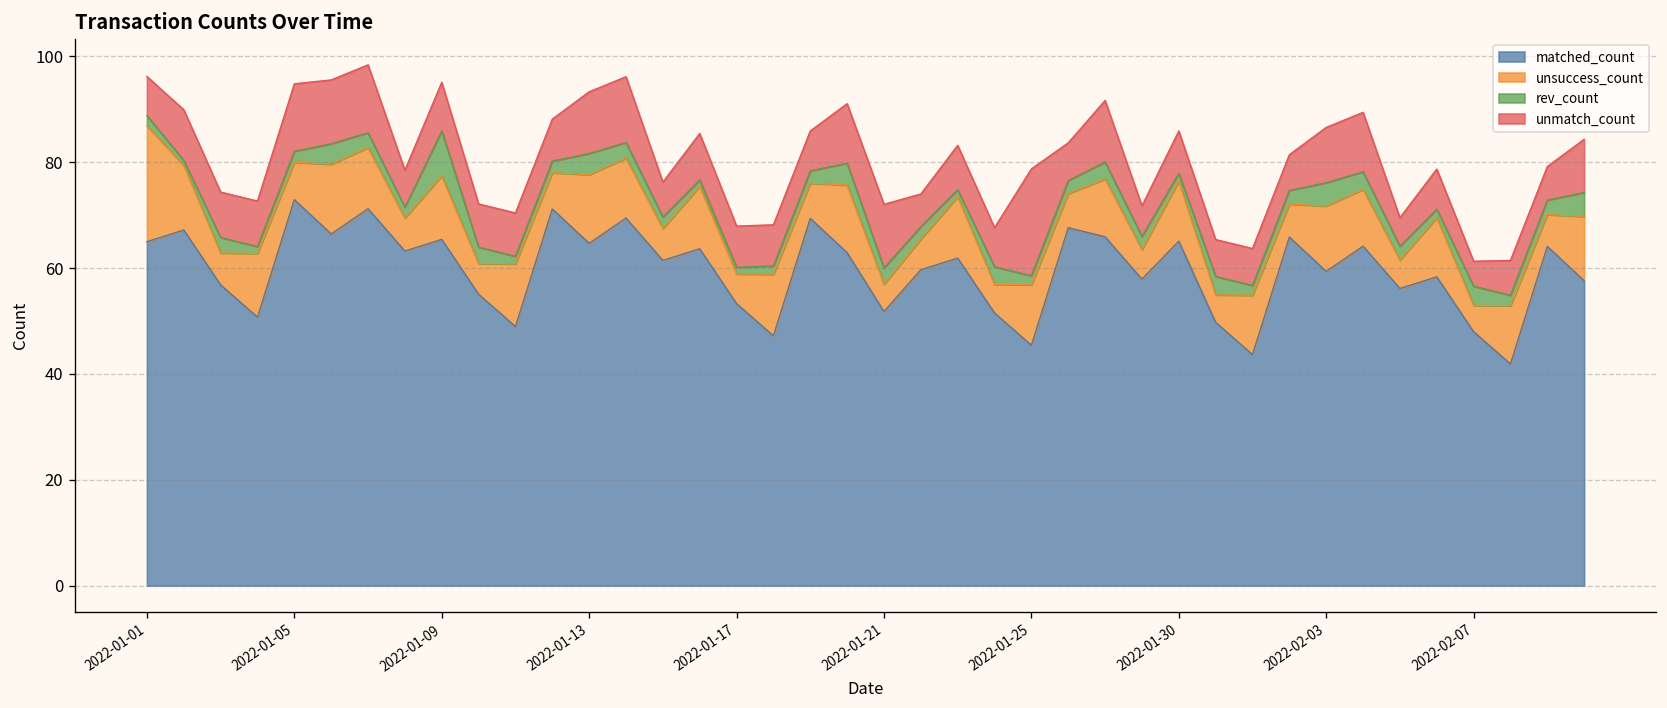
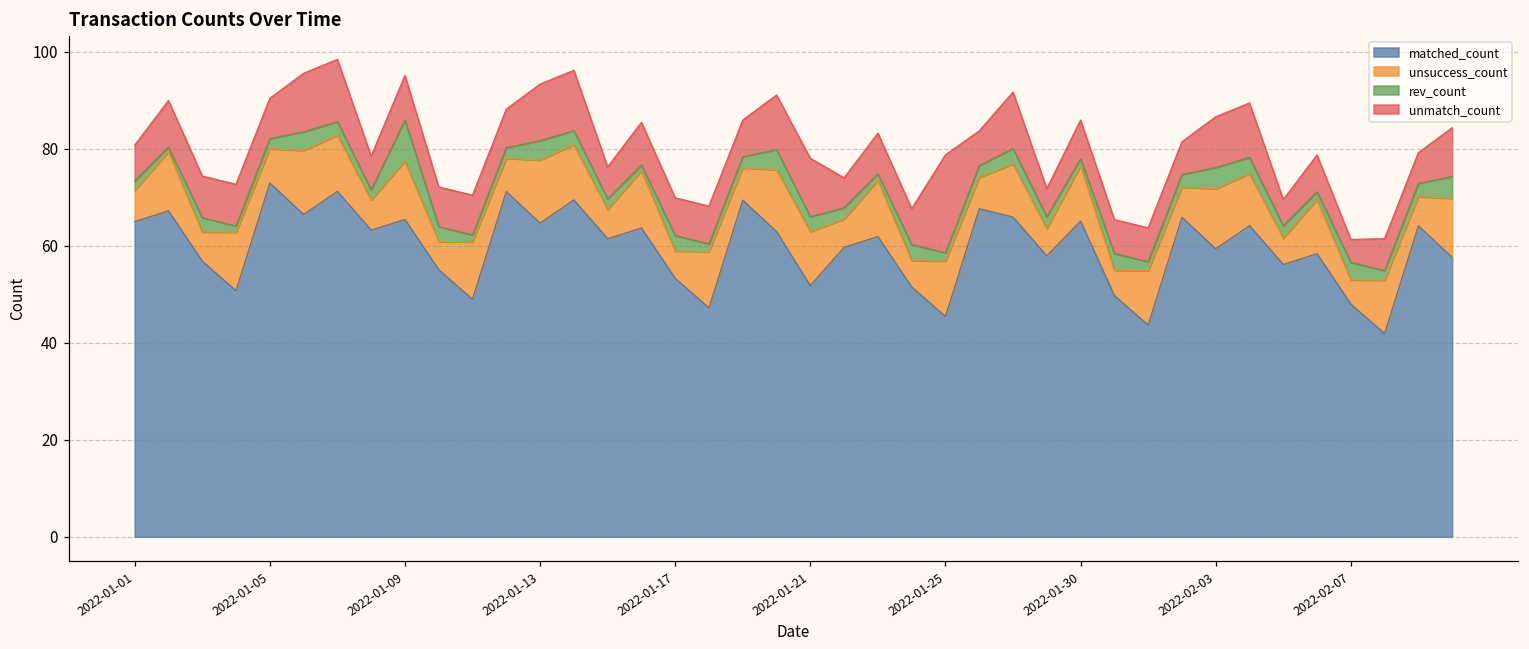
unsuccess_count, 2022-01-01: 22 -> 6
unmatch_count, 2022-01-05: 13 -> 8
rev_count, 2022-01-17: 1 -> 3
unsuccess_count, 2022-01-21: 5 -> 11
